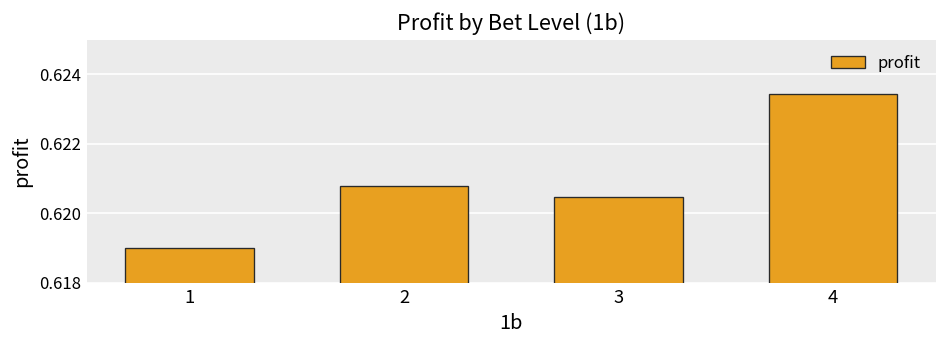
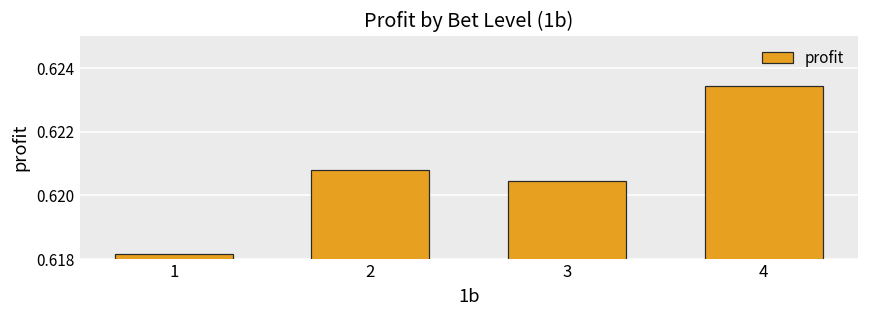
1: 0.6190 -> 0.6182
